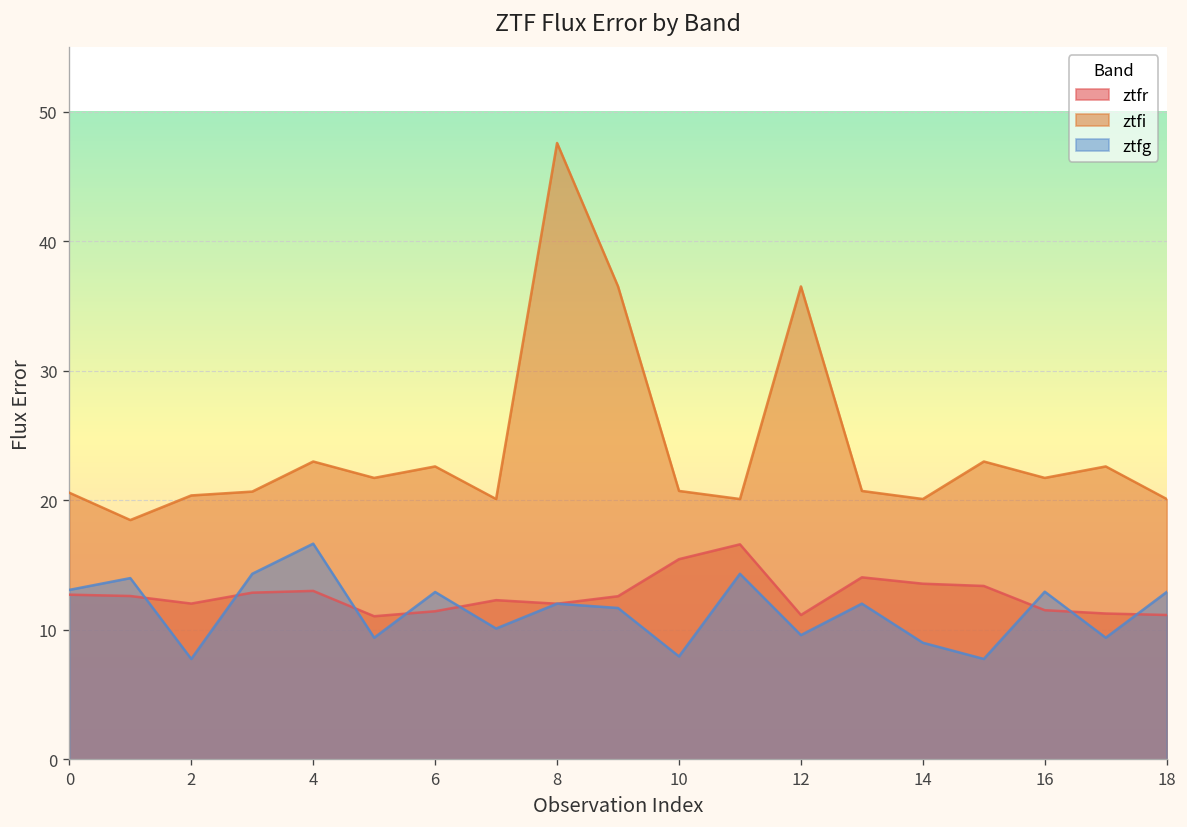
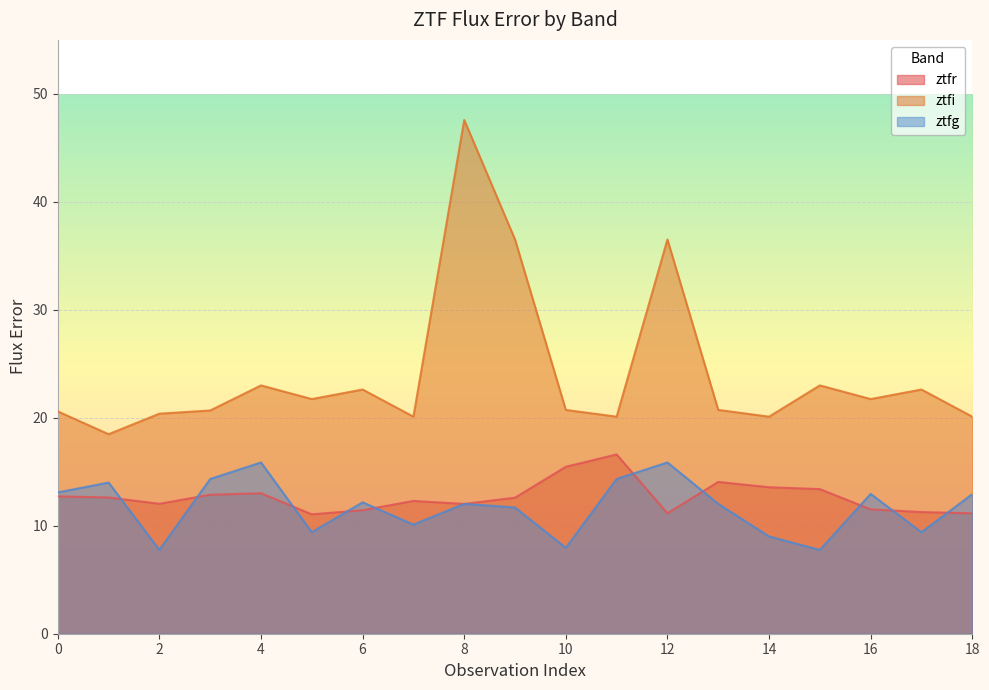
ztfg, 4: 16.7 -> 15.9
ztfg, 6: 12.9 -> 12.2
ztfg, 12: 9.6 -> 15.9
